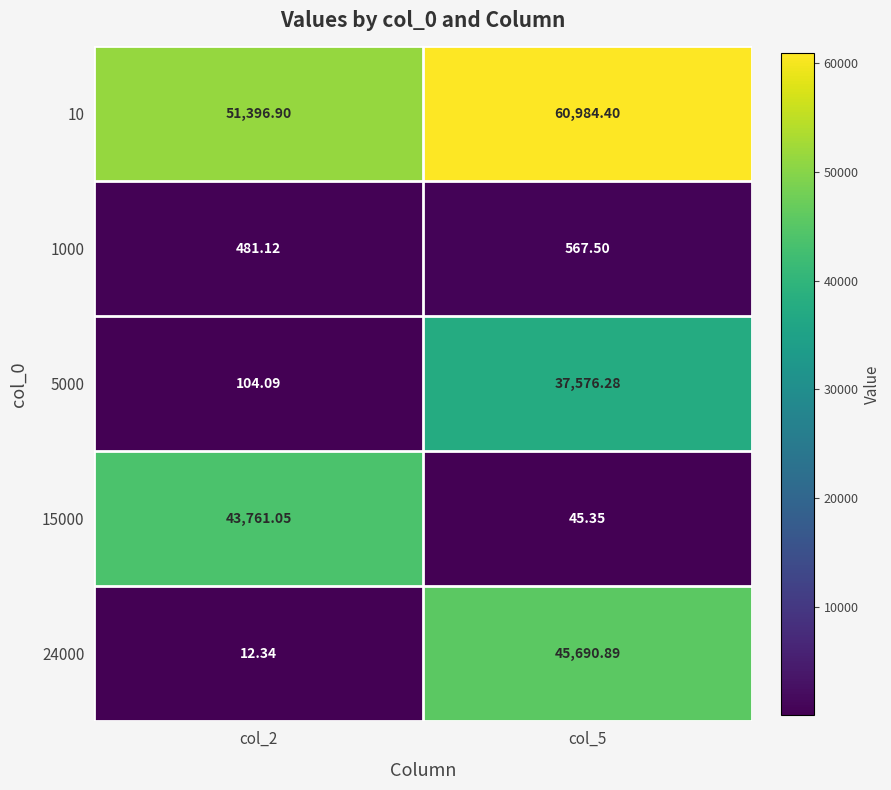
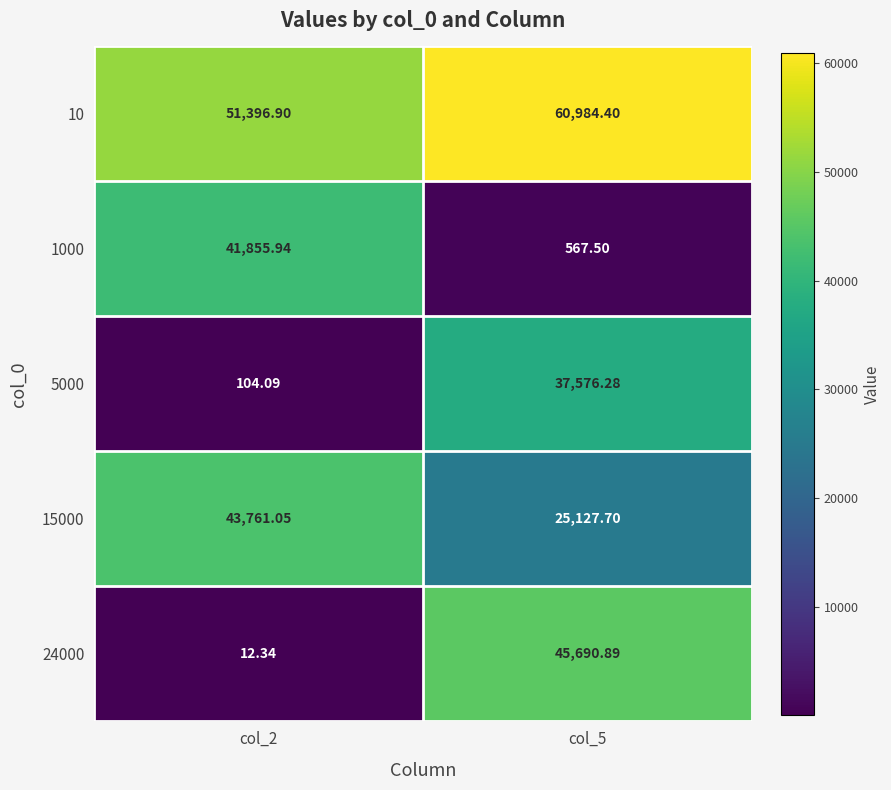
1000, col_2: 481.12 -> 41,855.94
15000, col_5: 45.35 -> 25,127.70
